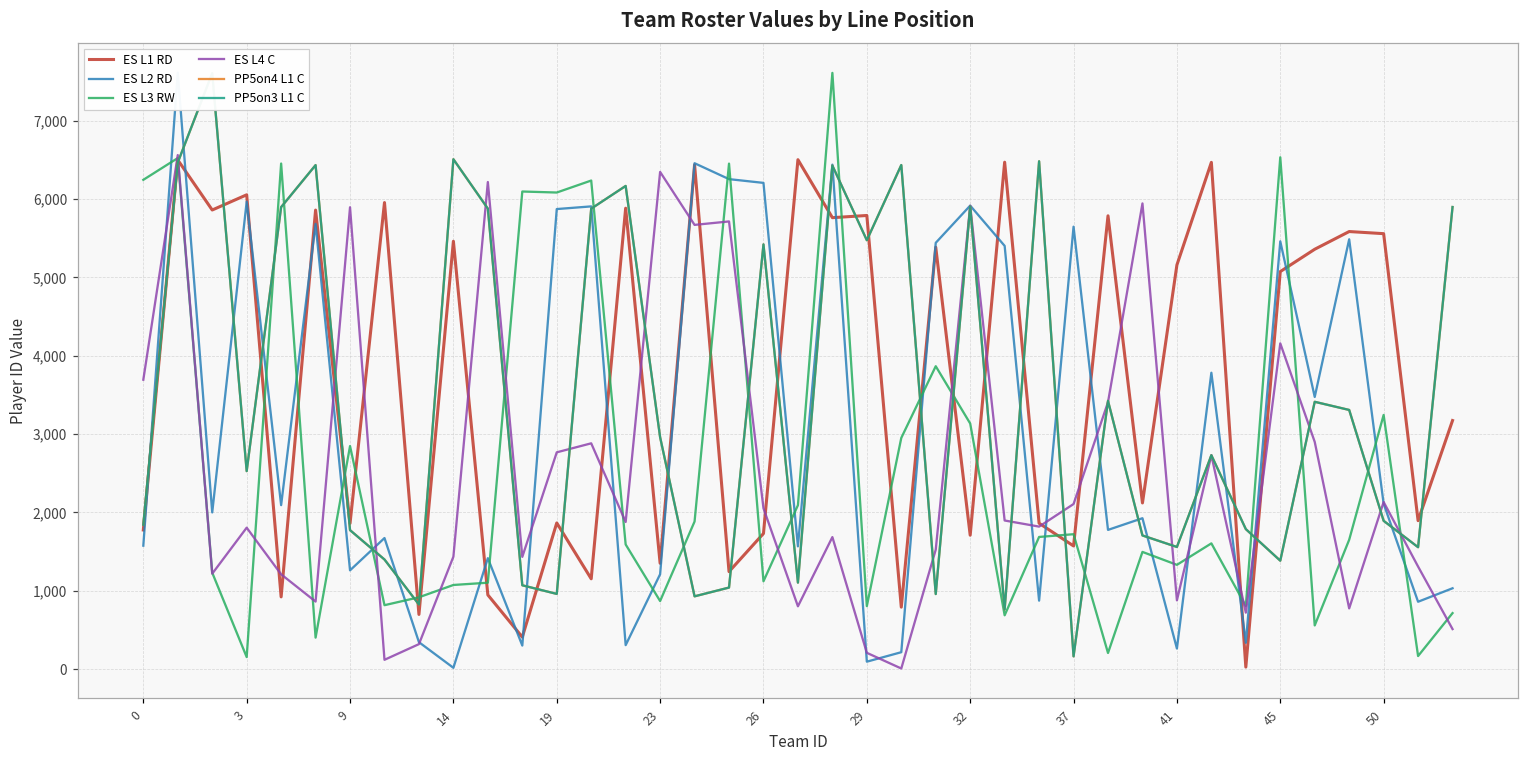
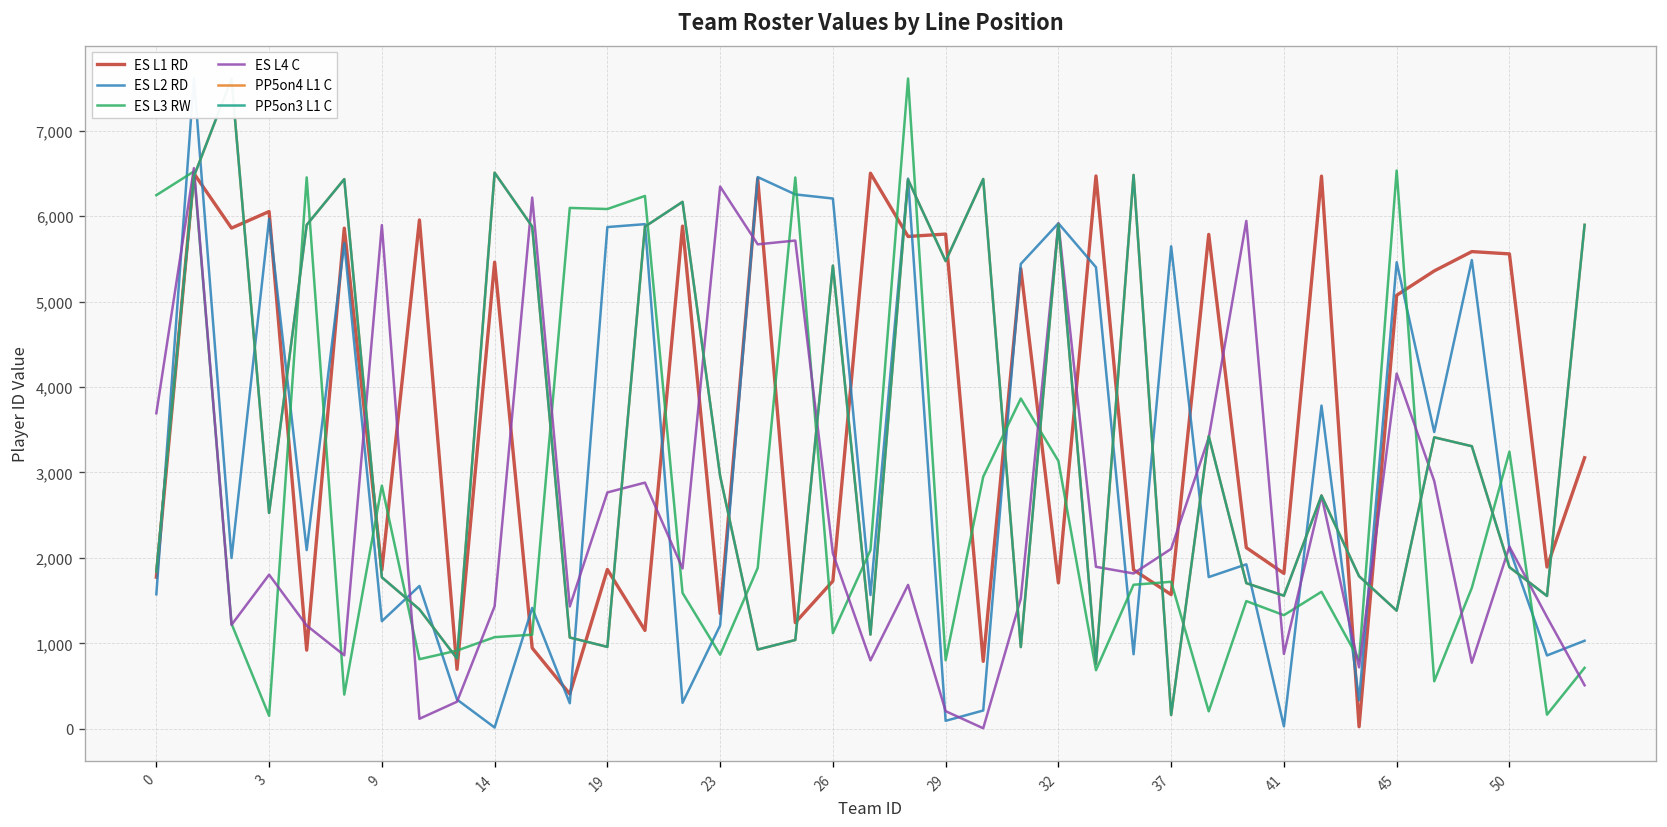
ES L1 RD, 41: 5,200 -> 1,800
ES L2 RD, 41: 300 -> 0
